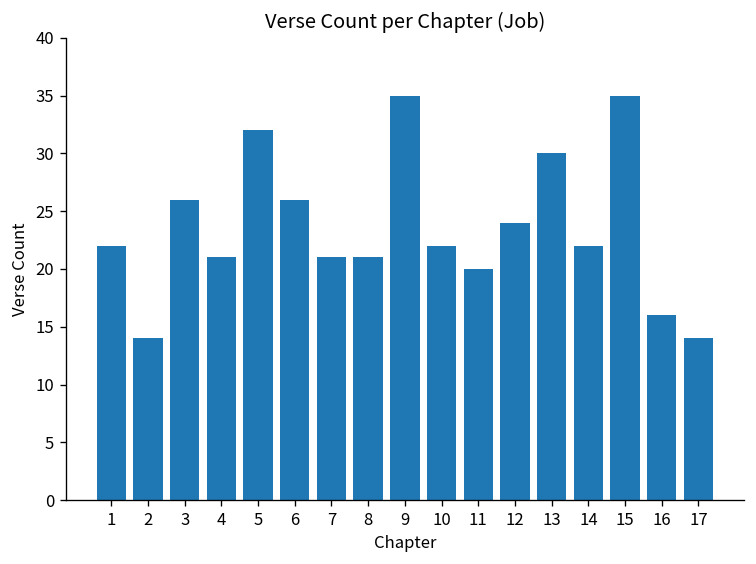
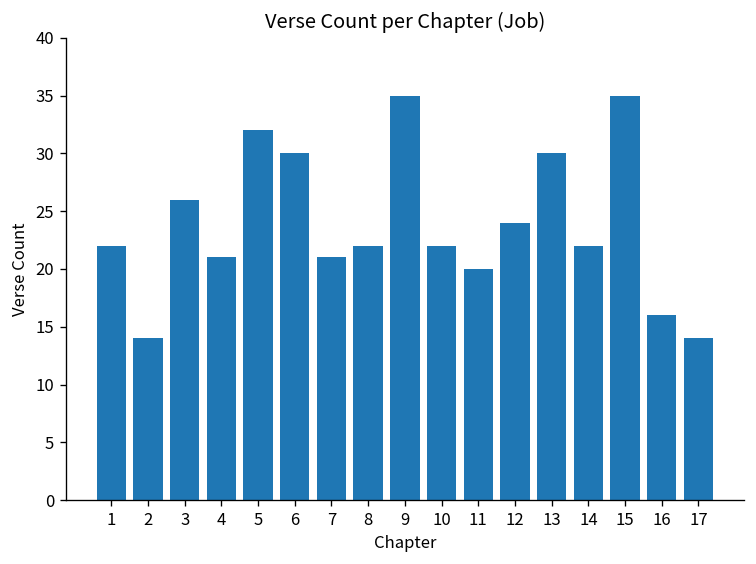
6: 26 -> 30
8: 21 -> 22
